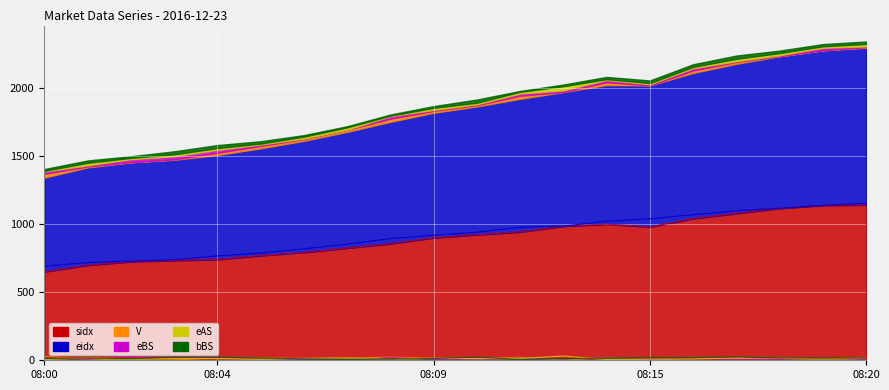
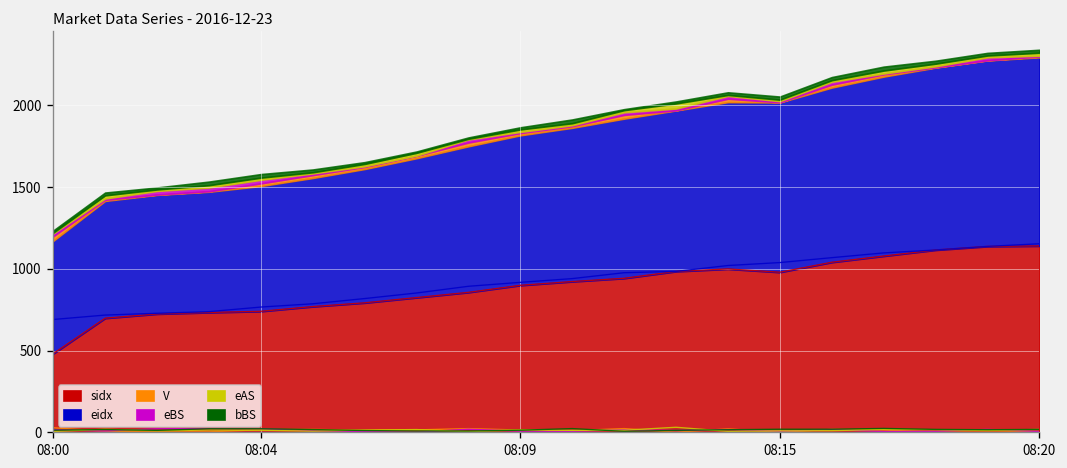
sidx, 08:00: 650 -> 480
